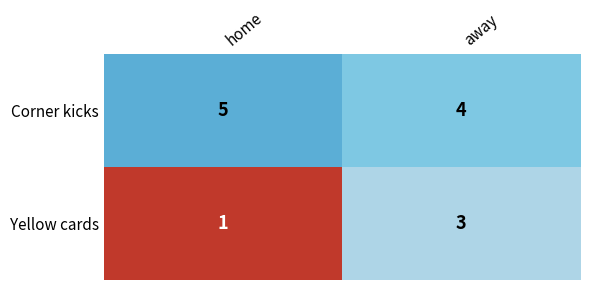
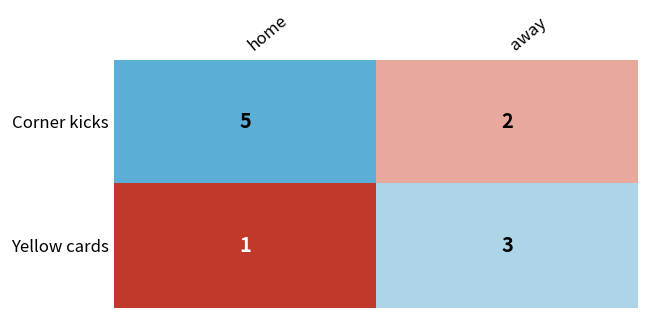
Corner kicks, away: 4 -> 2
